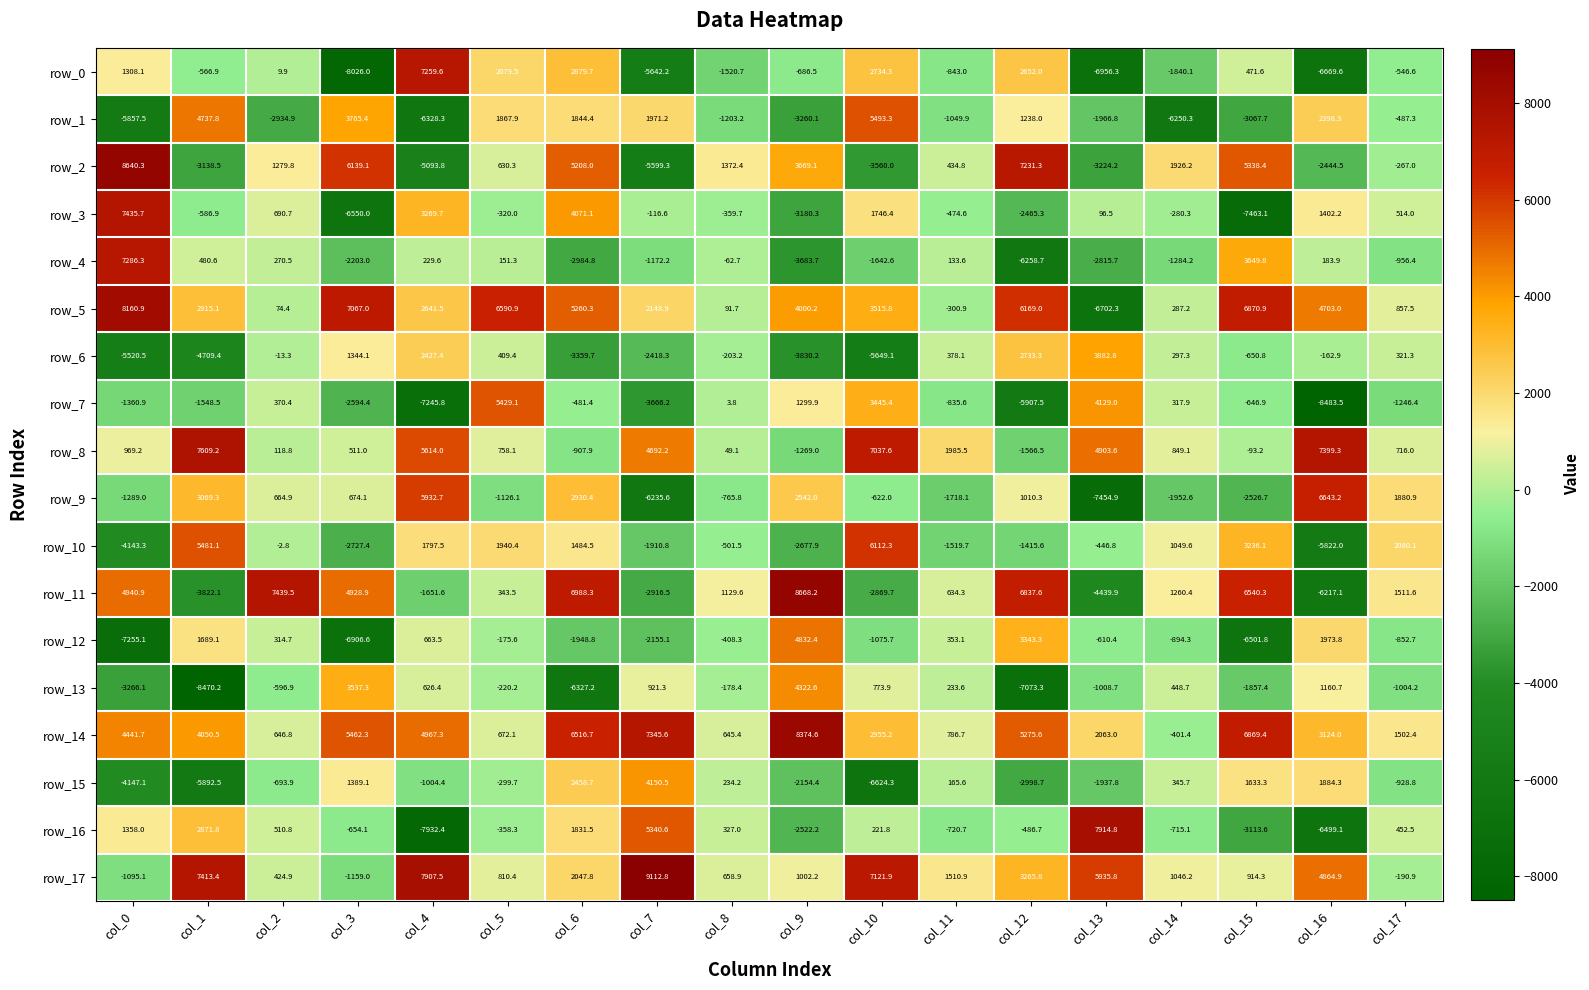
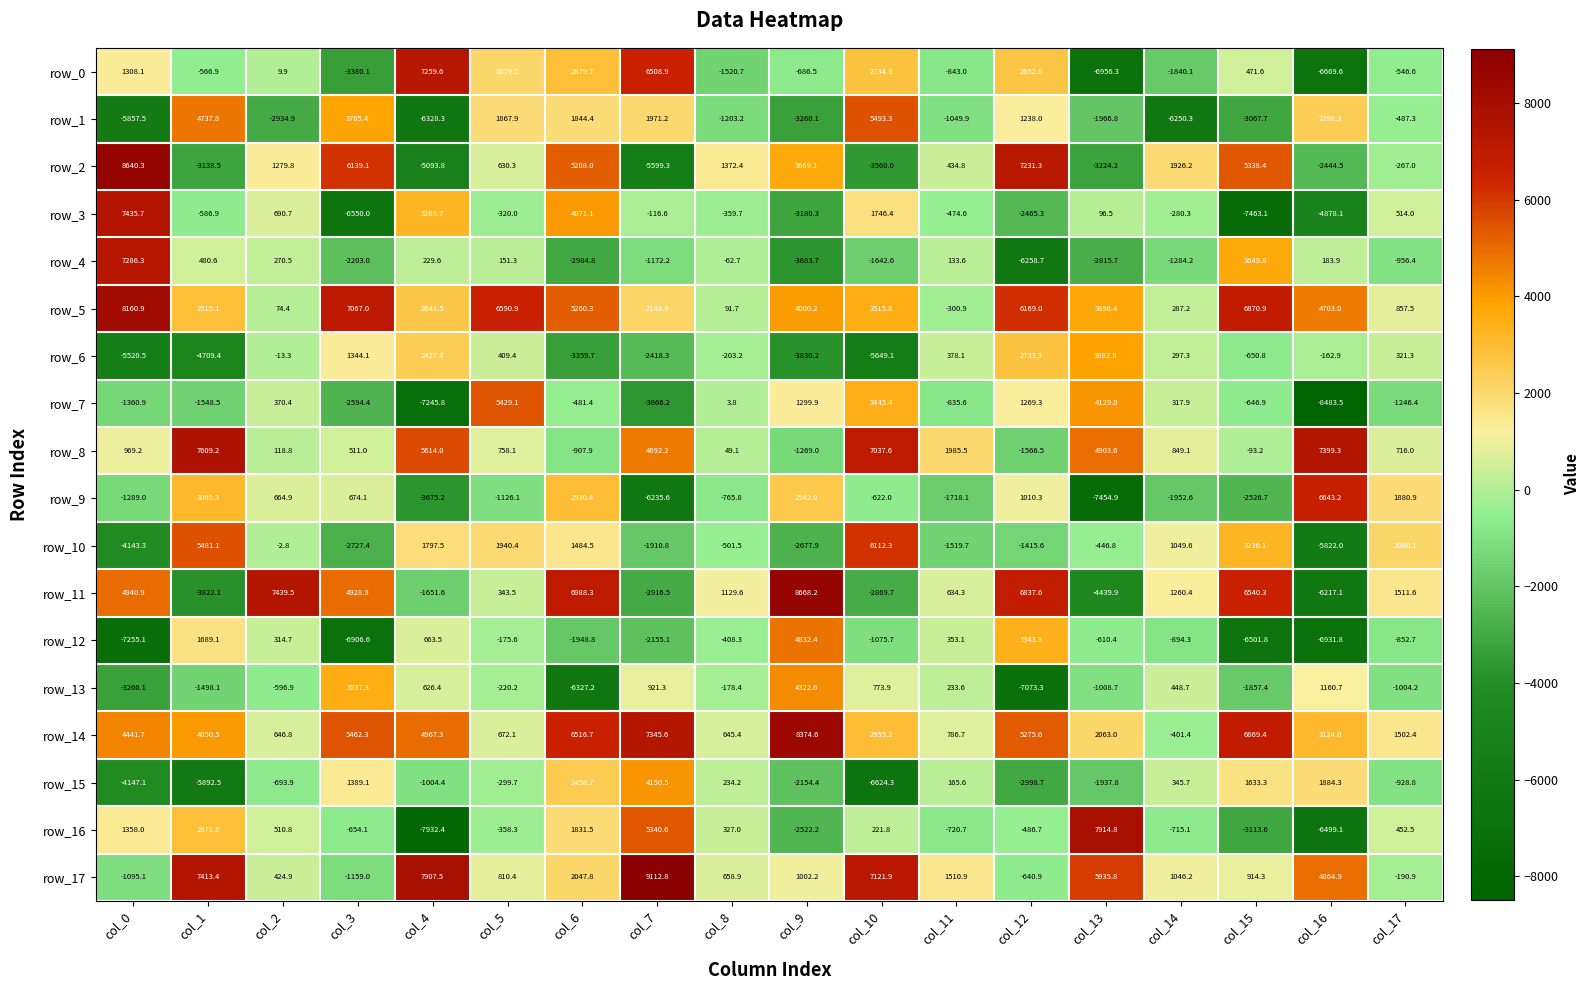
row_0, col_3: -8026.0 -> -3380.1
row_0, col_7: -5642.2 -> 6508.9
row_3, col_16: 1402.2 -> -4878.1
row_5, col_13: -6702.3 -> 3696.4
row_7, col_12: -5907.5 -> 1269.3
row_9, col_4: 5932.7 -> -3675.2
row_12, col_16: 1973.8 -> -6931.8
row_13, col_1: -8470.2 -> -1498.1
row_17, col_12: 3265.8 -> -640.9
